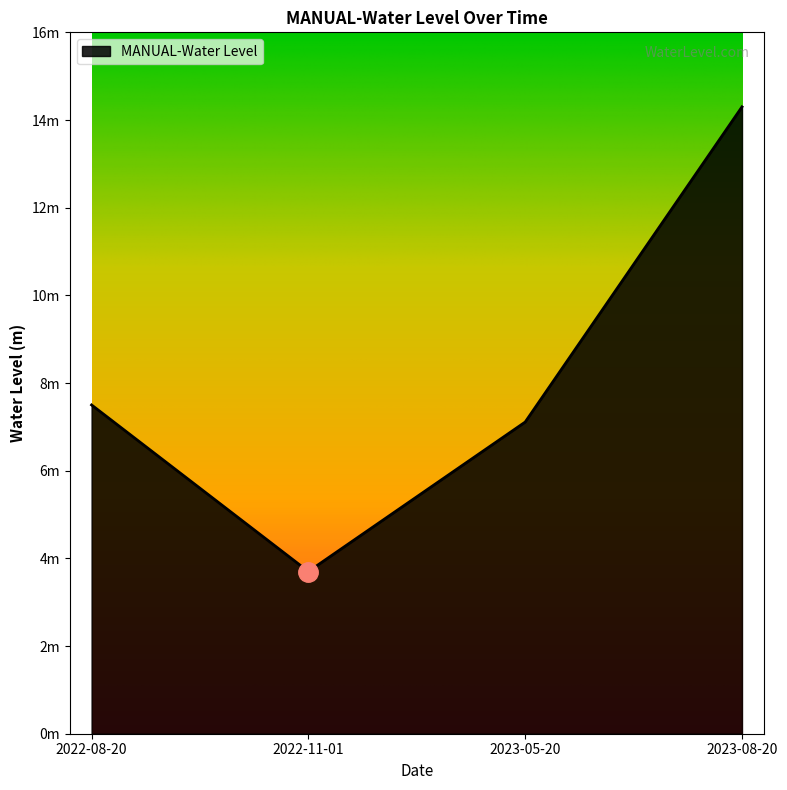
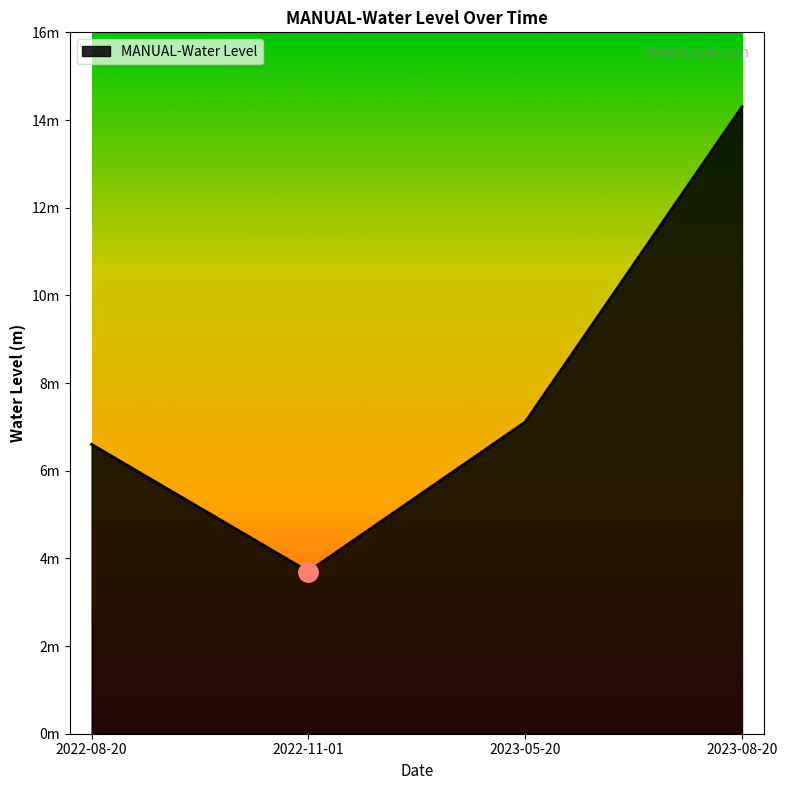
MANUAL-Water Level, 2022-08-20: 7.5m -> 6.6m
